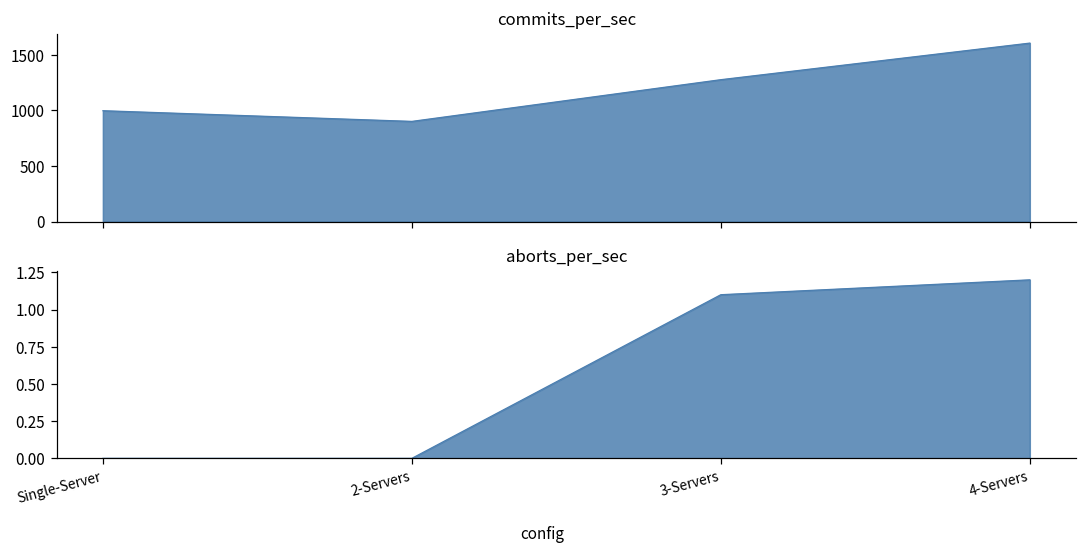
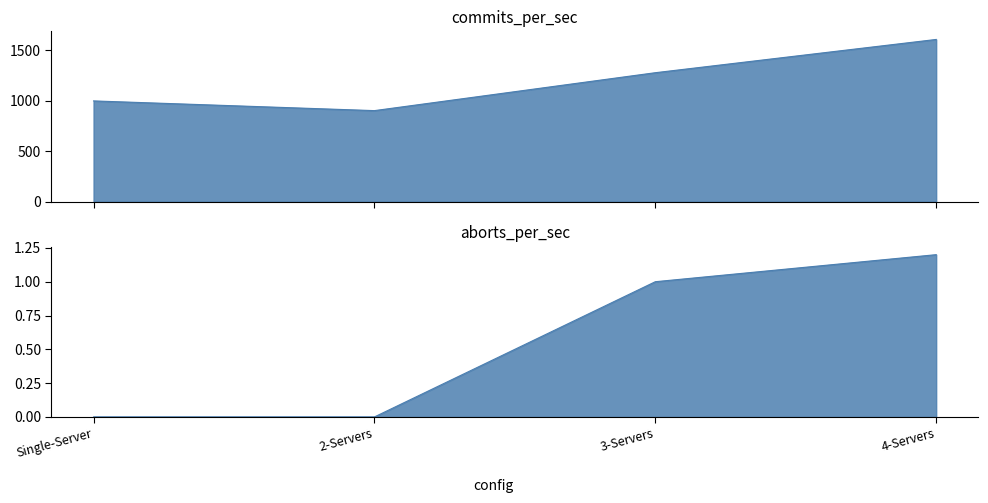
aborts_per_sec, 3-Servers: 1.1 -> 1.0
